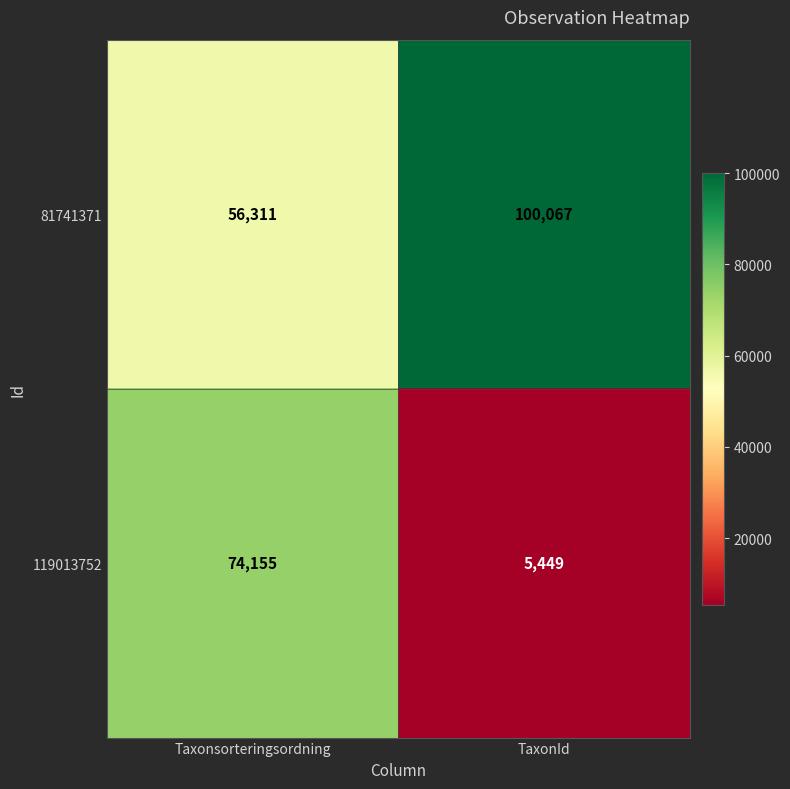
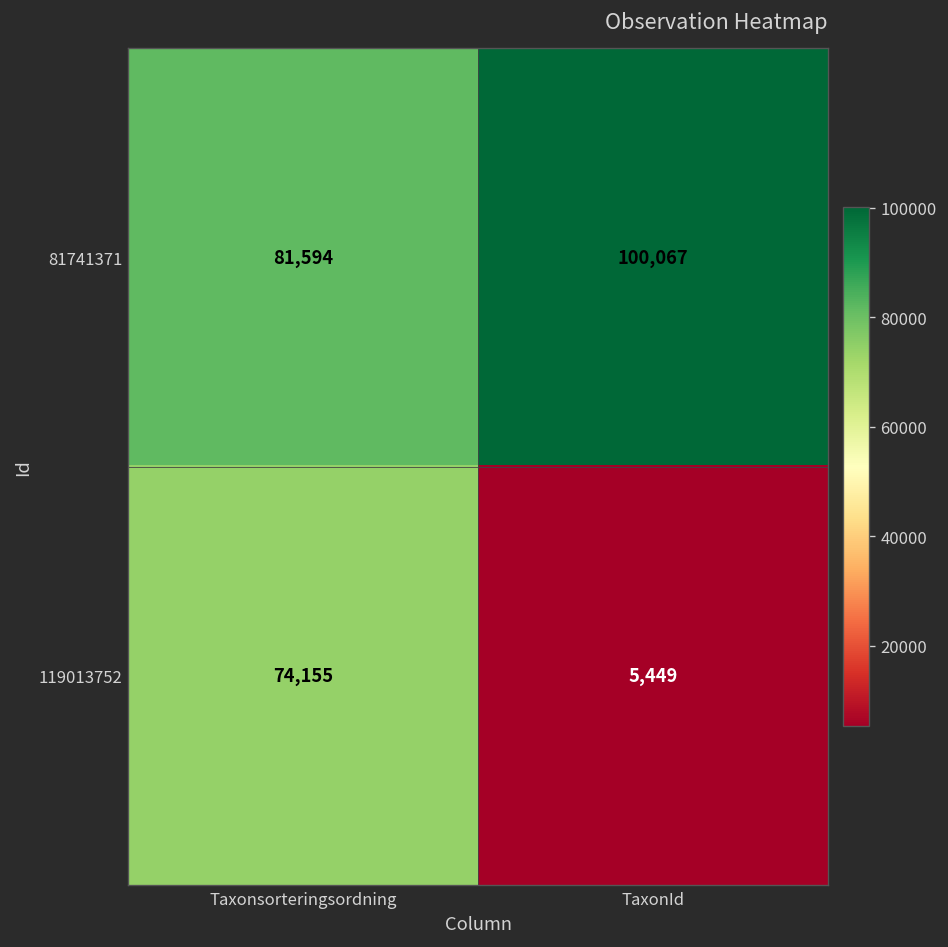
81741371, Taxonsorteringsordning: 56,311 -> 81,594
